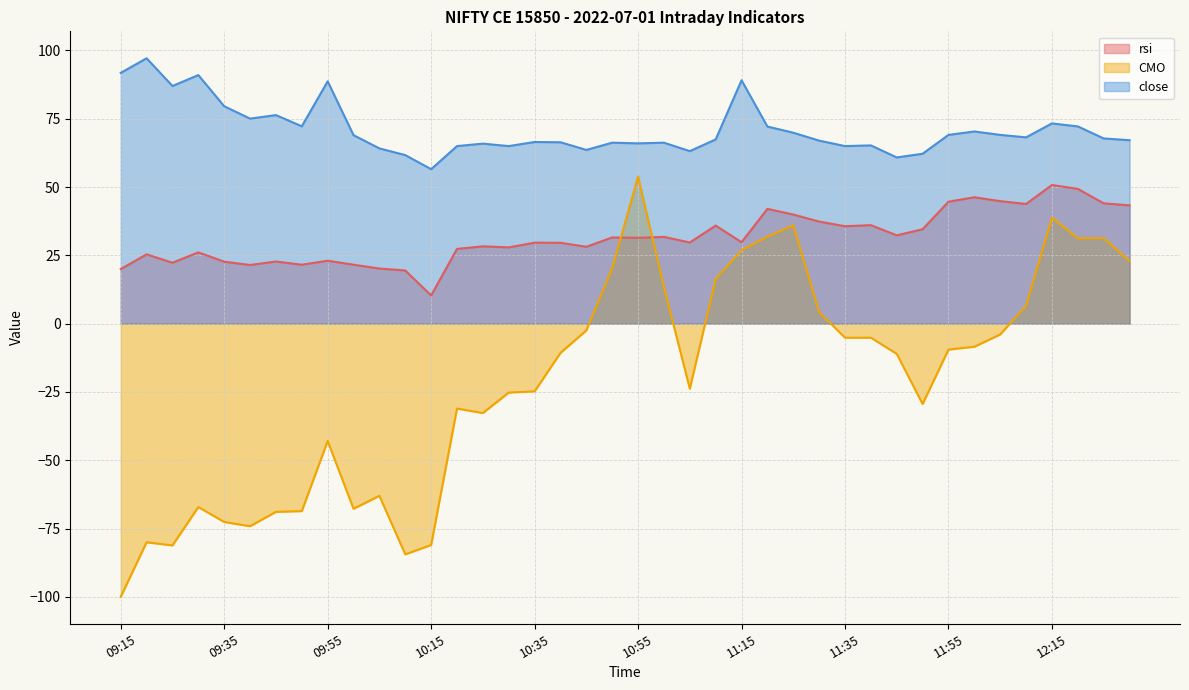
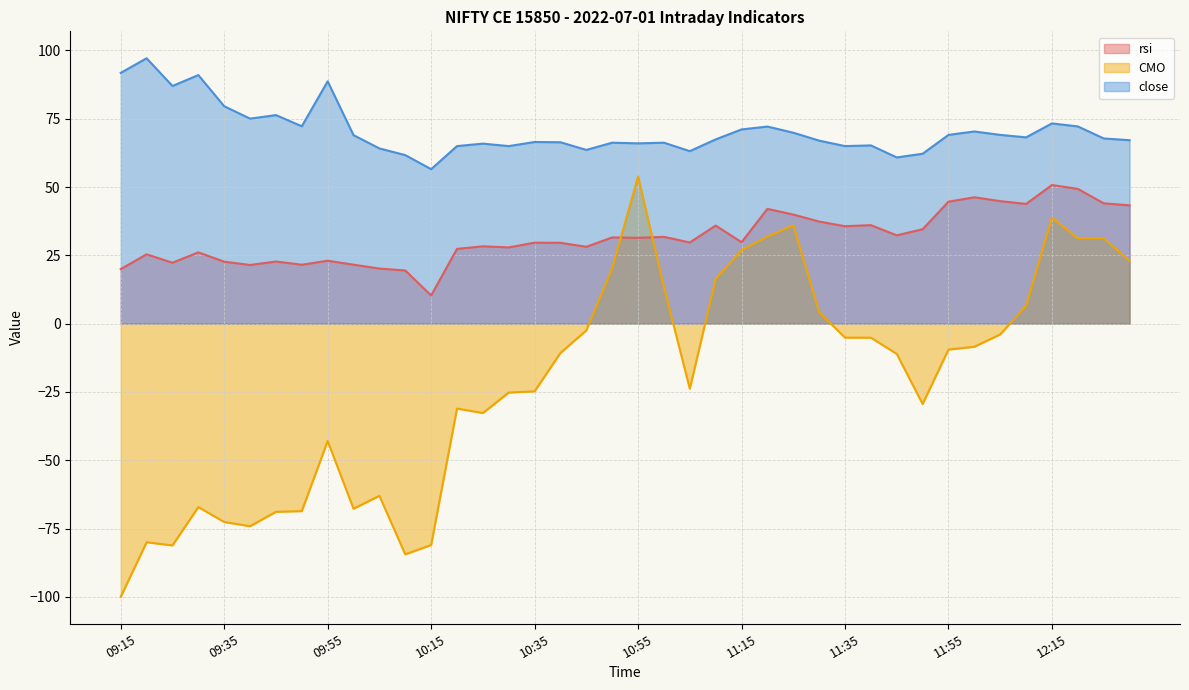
close, 11:15: 89 -> 71
